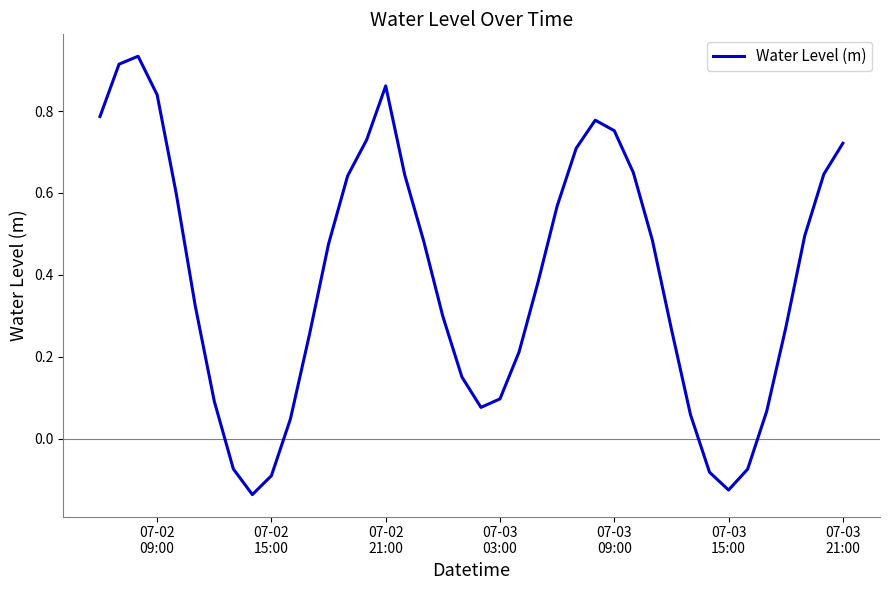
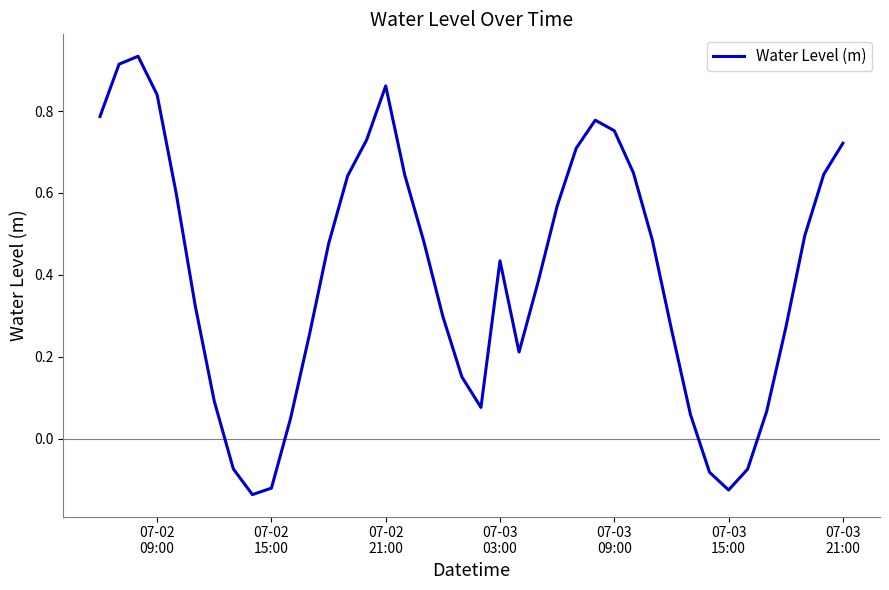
07-02 15:00: -0.09 -> -0.12
07-03 03:00: 0.10 -> 0.43
